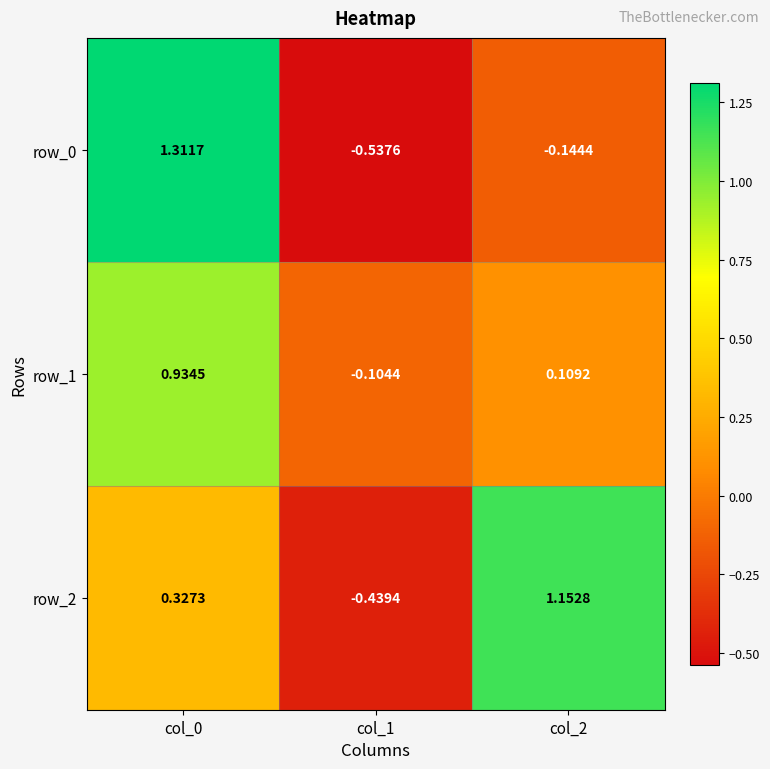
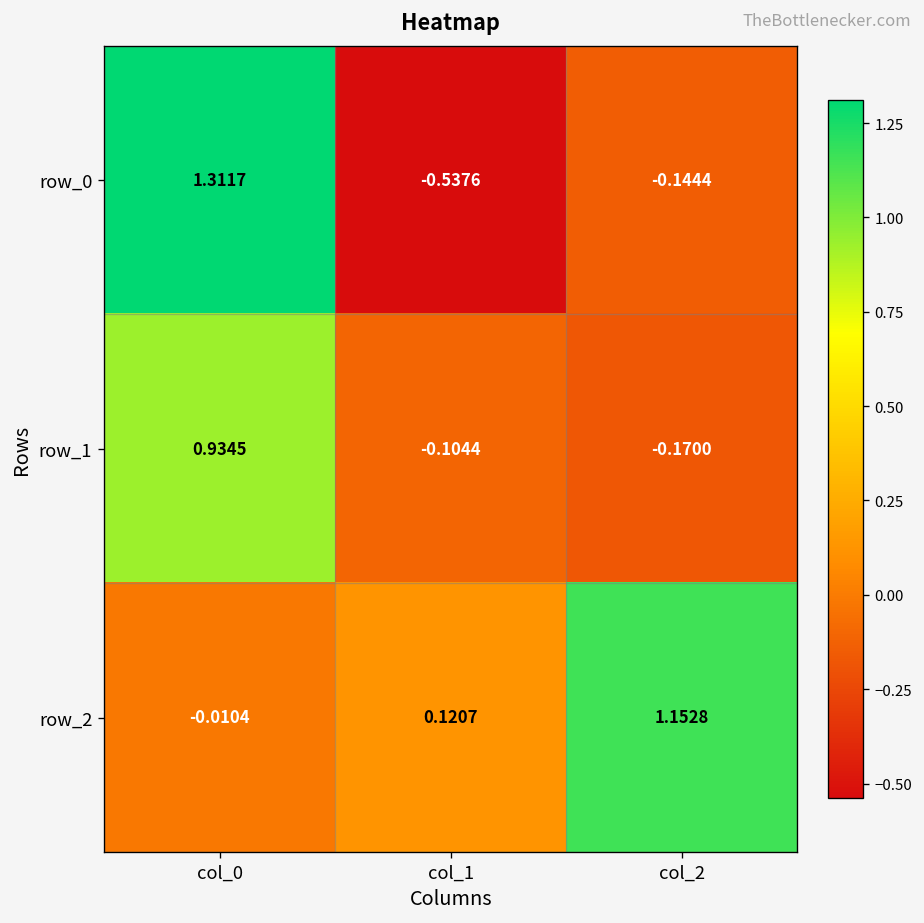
row_1, col_2: 0.1092 -> -0.1700
row_2, col_0: 0.3273 -> -0.0104
row_2, col_1: -0.4394 -> 0.1207
